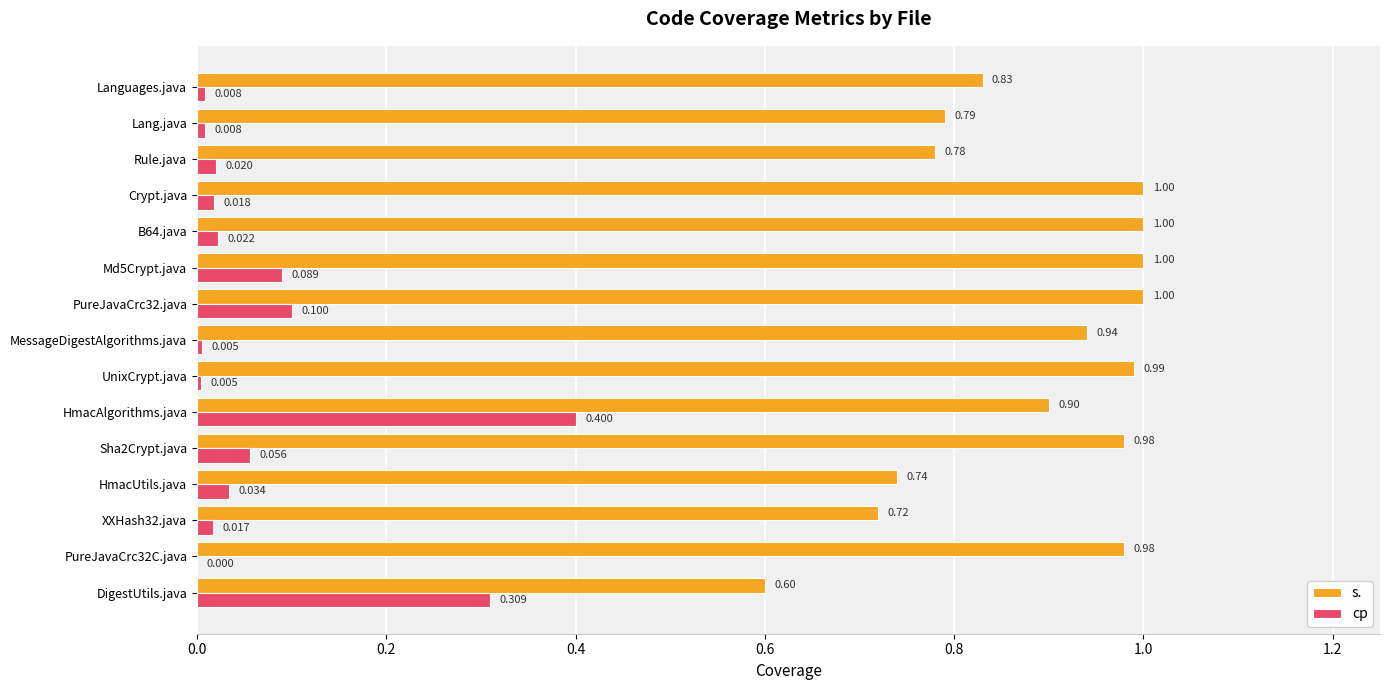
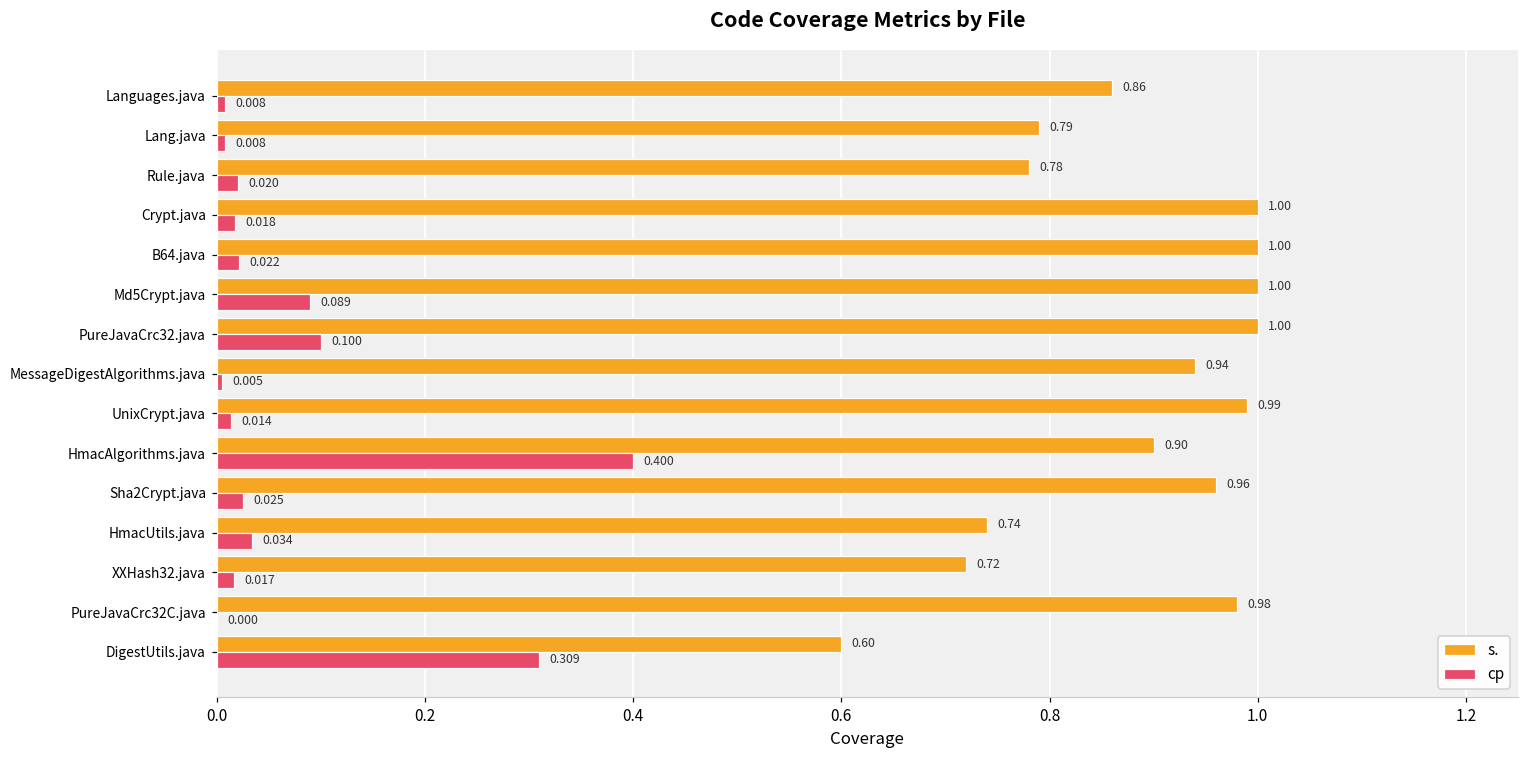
s., Languages.java: 0.83 -> 0.86
cp, UnixCrypt.java: 0.005 -> 0.014
s., Sha2Crypt.java: 0.98 -> 0.96
cp, Sha2Crypt.java: 0.056 -> 0.025
